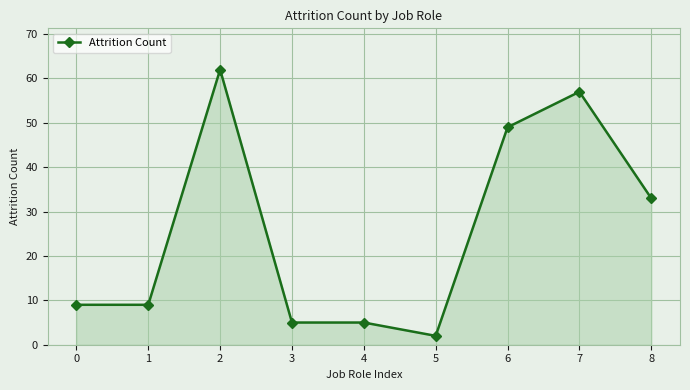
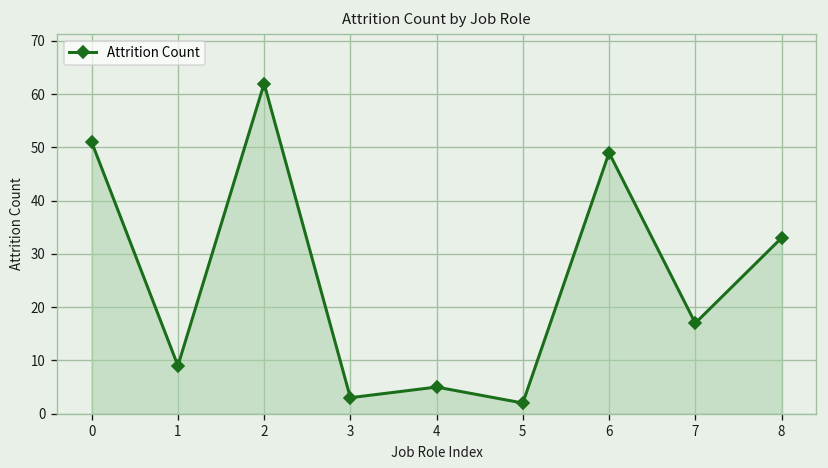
0: 9 -> 51
3: 5 -> 3
7: 57 -> 17
